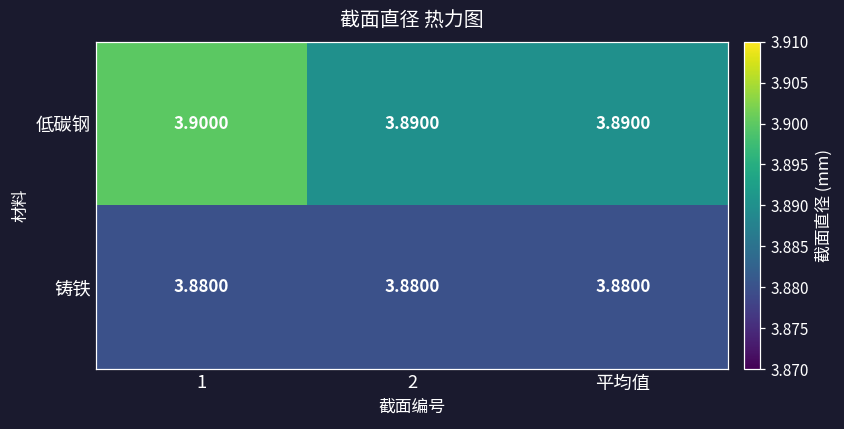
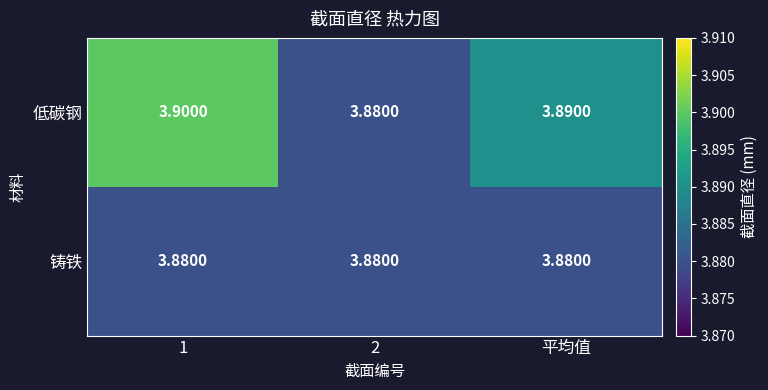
低碳钢, 2: 3.8900 -> 3.8800
